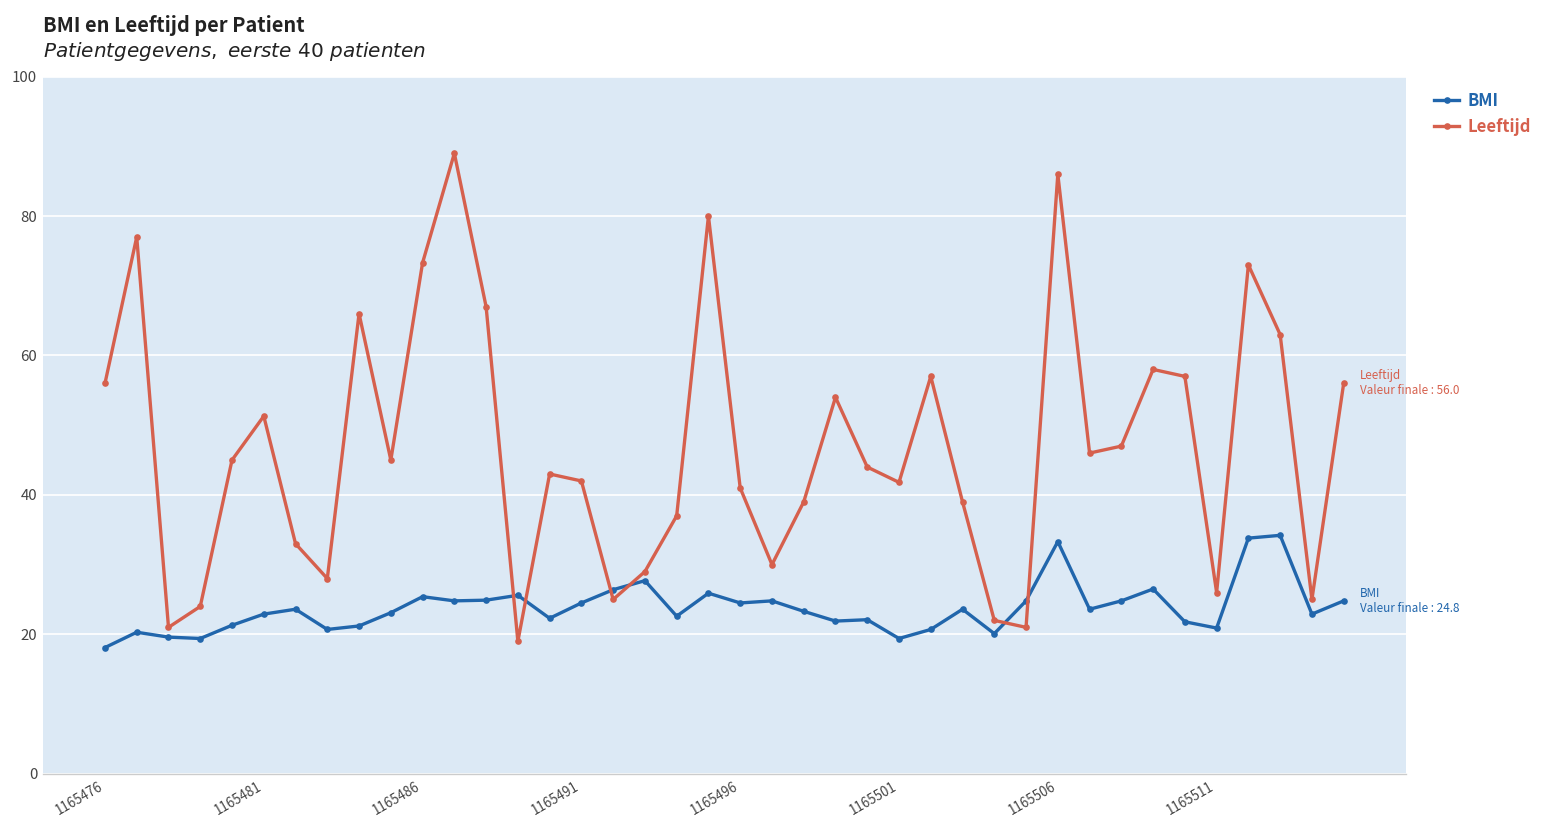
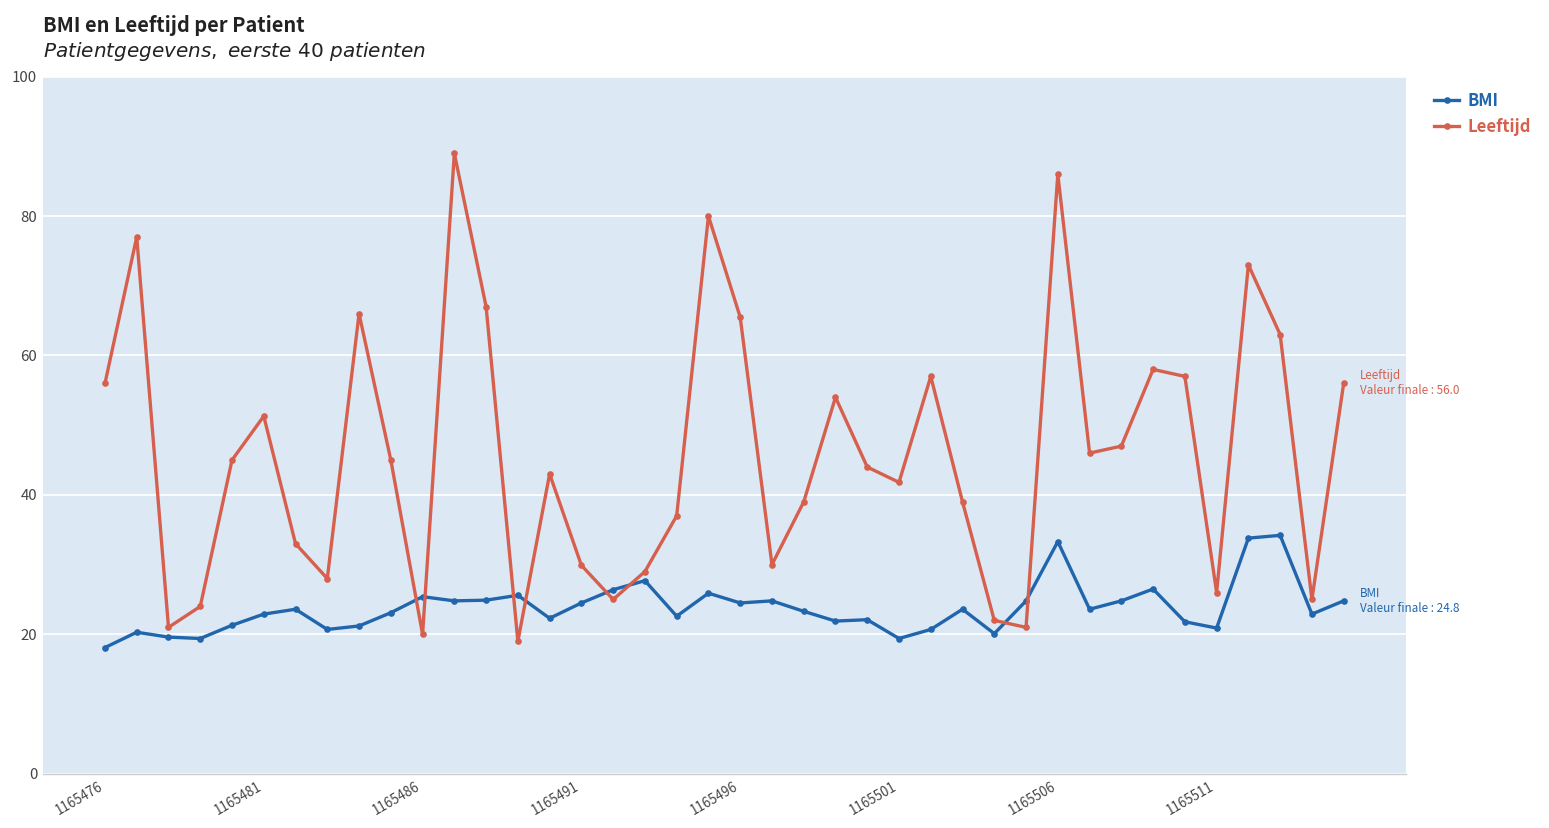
Leeftijd, 1165486: 73 -> 20
Leeftijd, 1165491: 42 -> 30
Leeftijd, 1165496: 41 -> 66
